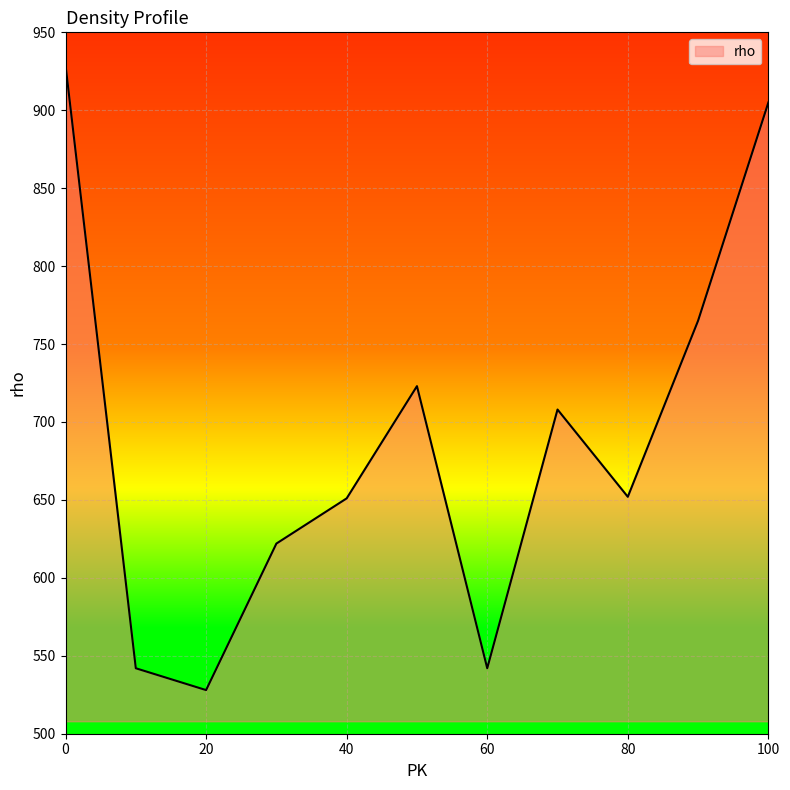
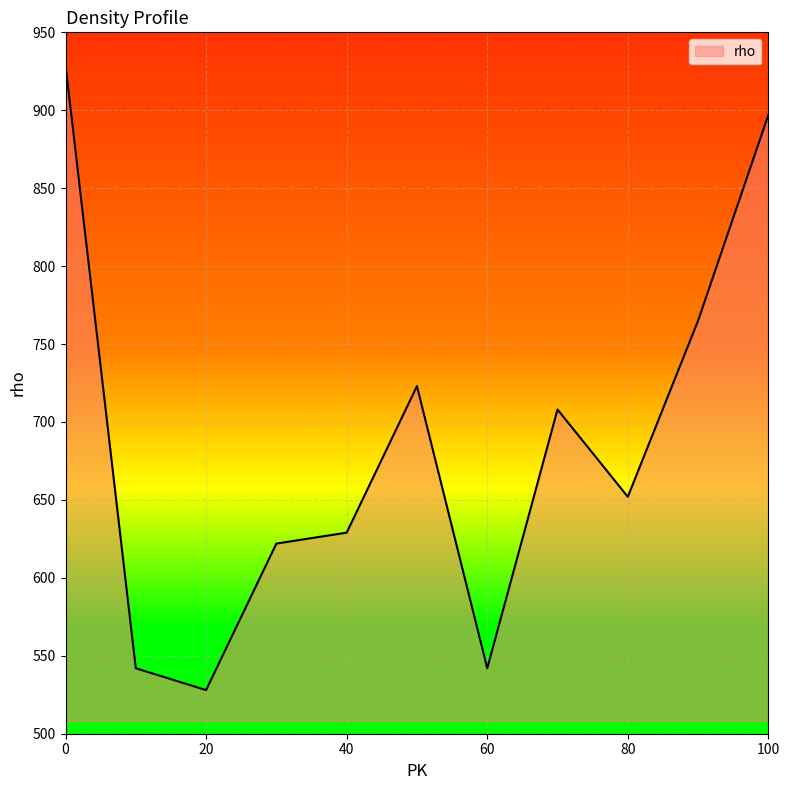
40: 651 -> 629
100: 905 -> 897
